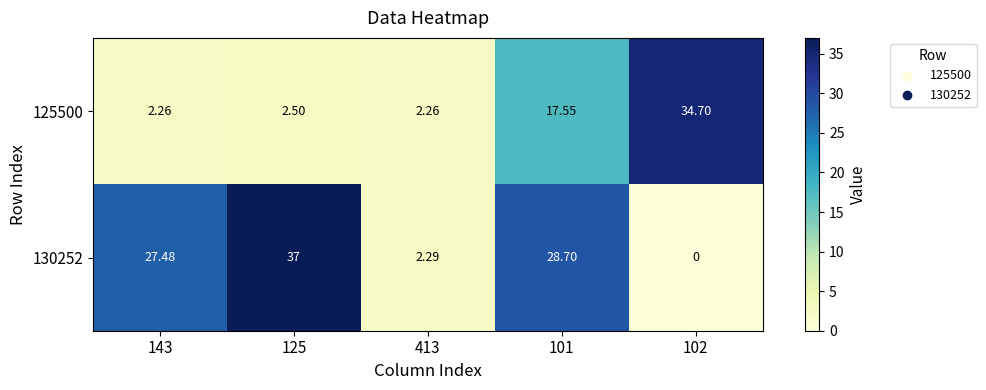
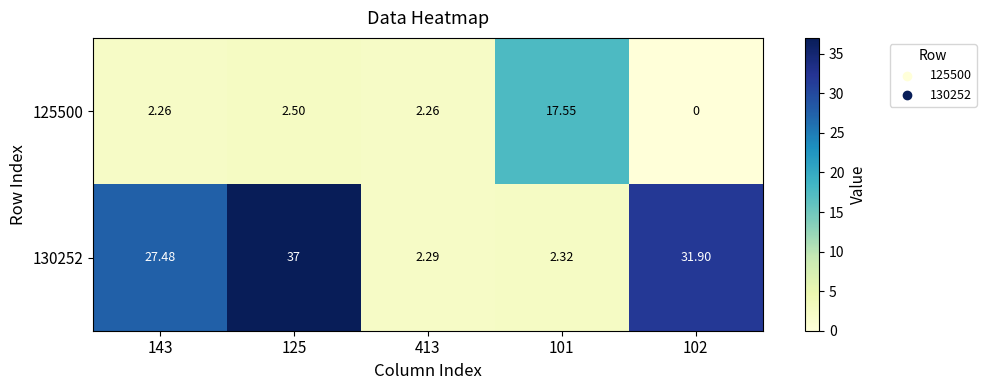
125500, 102: 34.70 -> 0
130252, 101: 28.70 -> 2.32
130252, 102: 0 -> 31.90
